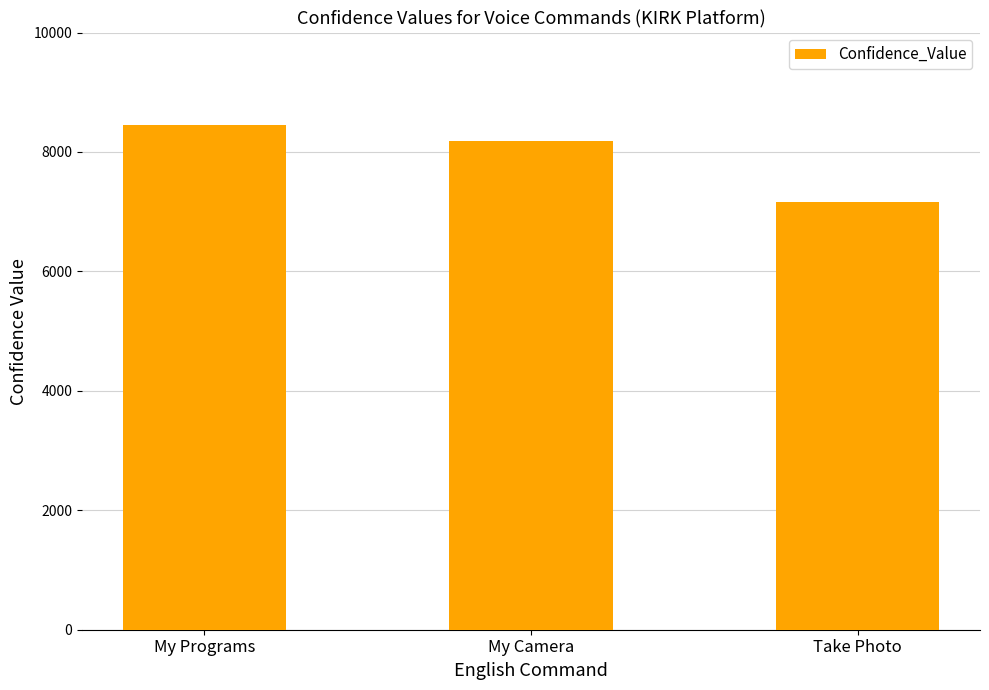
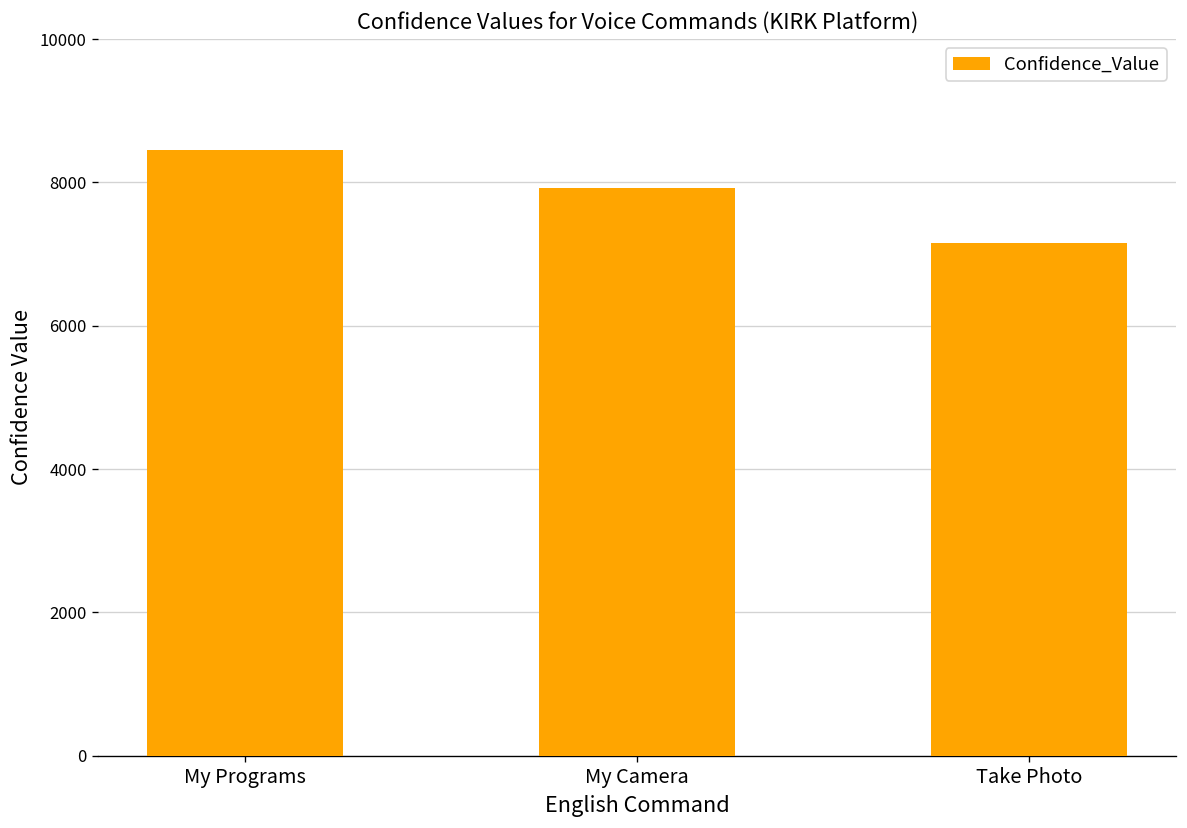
My Camera: 8200 -> 7900
